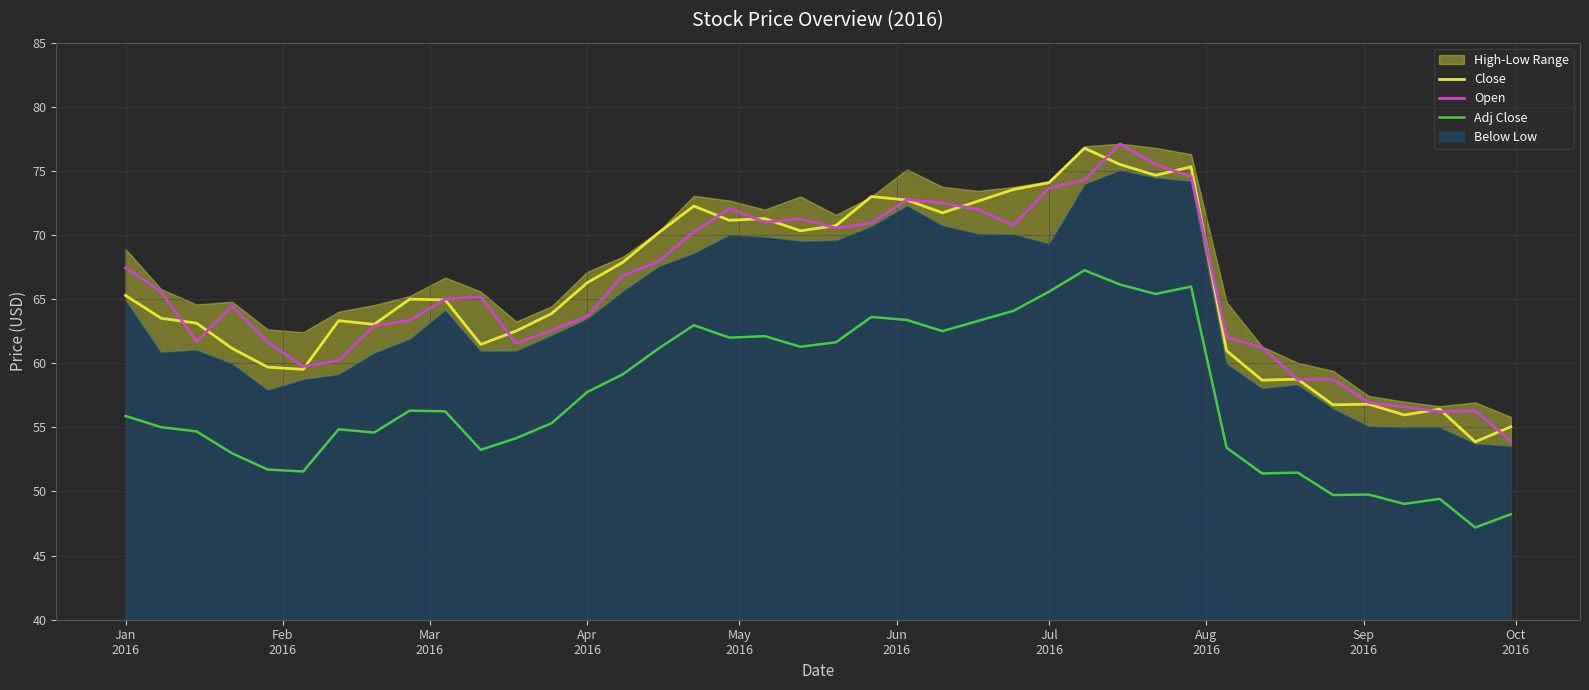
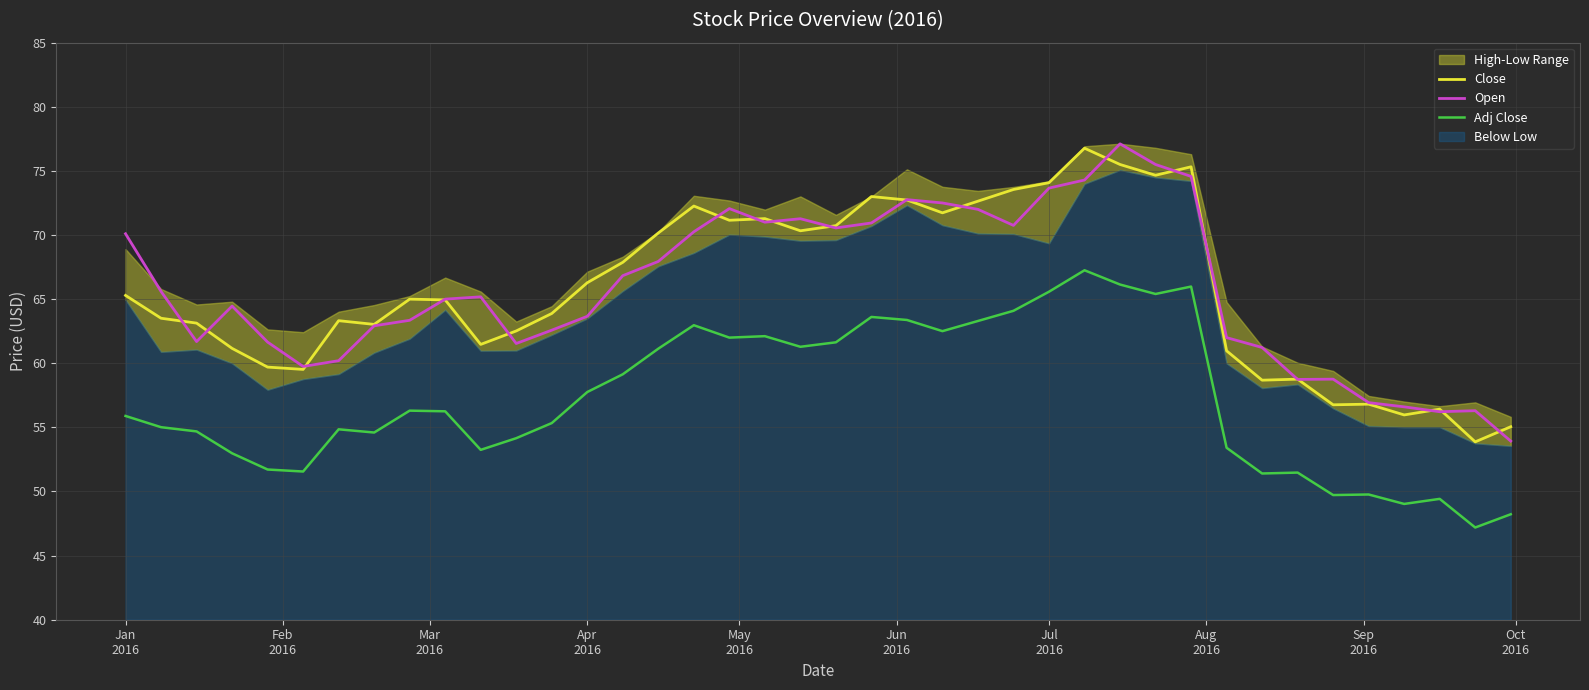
Open, Jan 2016: 67.4 -> 70.1
